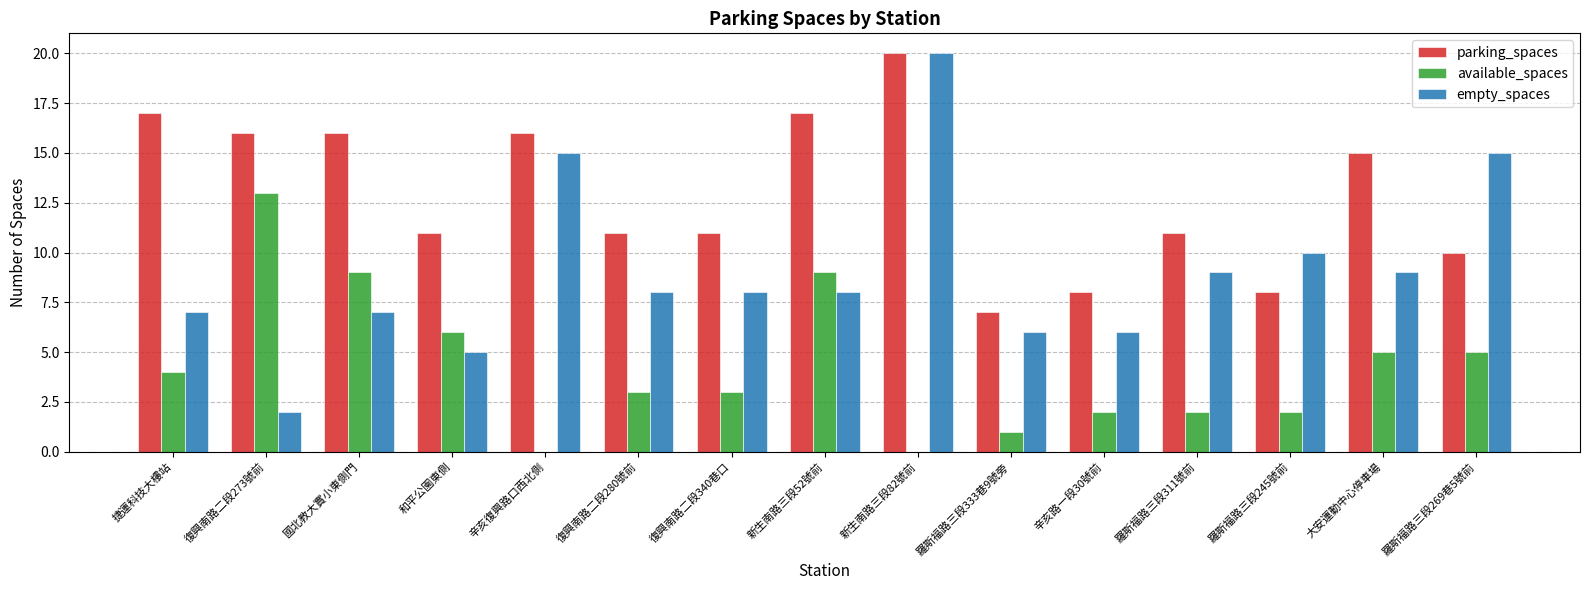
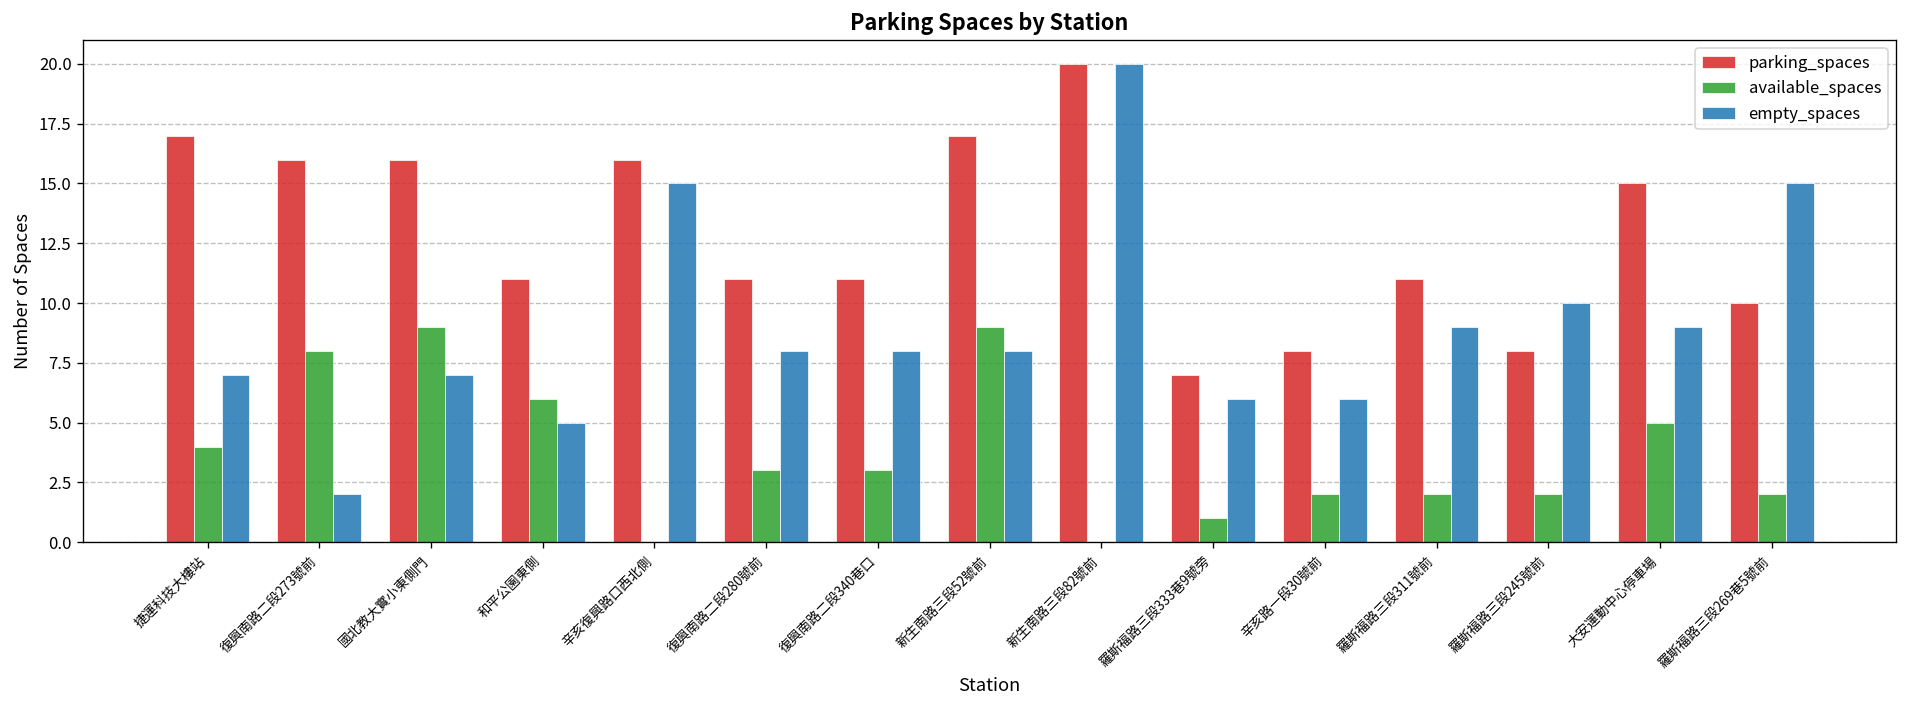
available_spaces, 復興南路二段273號前: 13 -> 8
available_spaces, 羅斯福路三段269巷5號前: 5 -> 2
